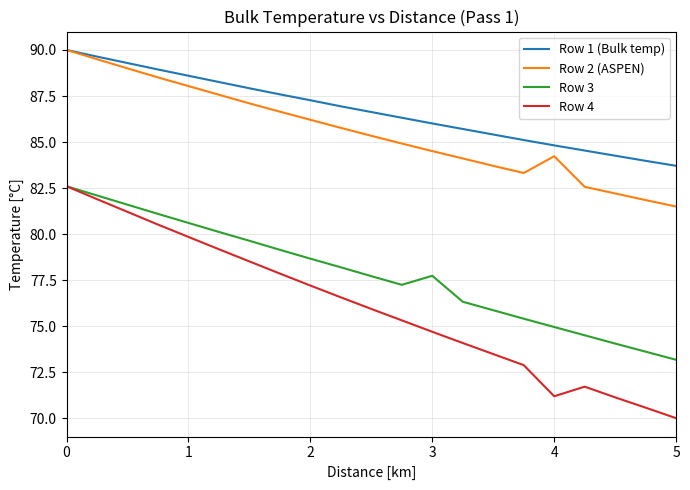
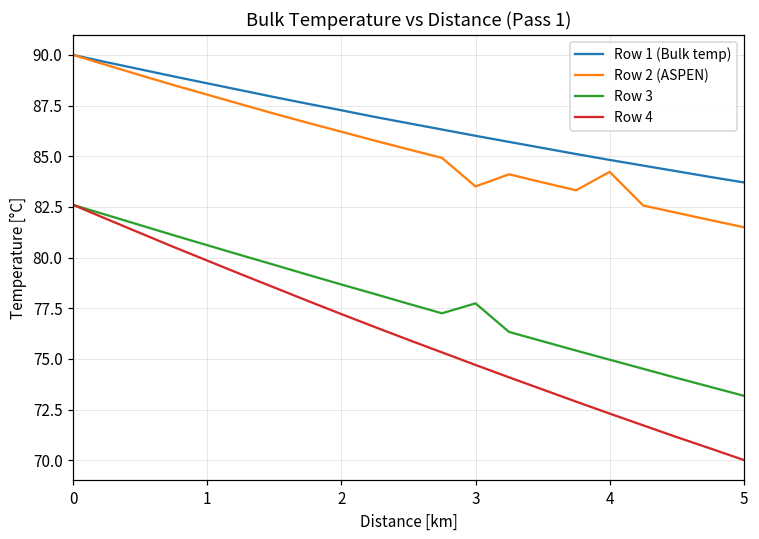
Row 2 (ASPEN), 3: 84.5 -> 83.5
Row 4, 4: 71.2 -> 72.3
